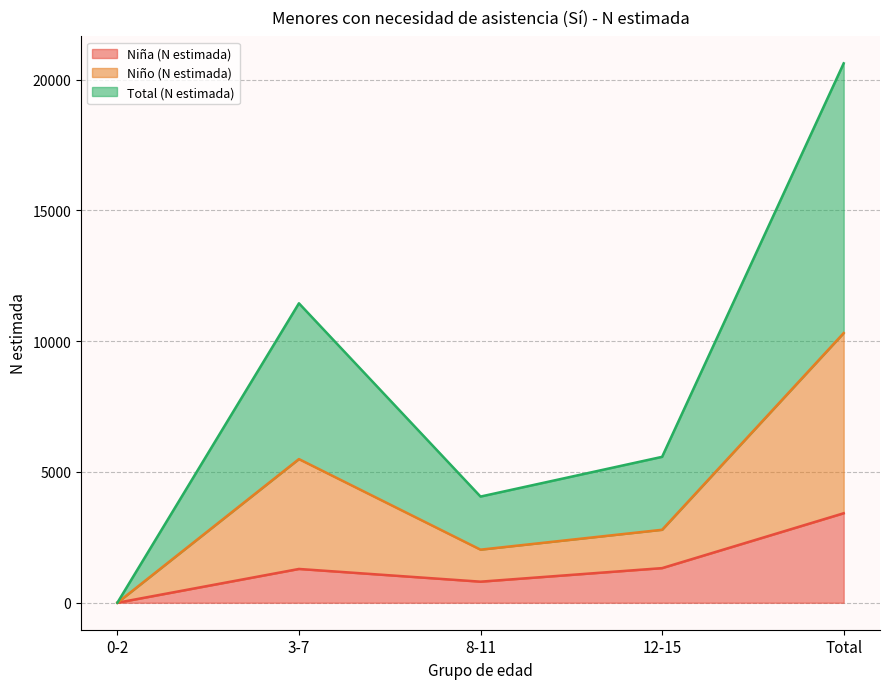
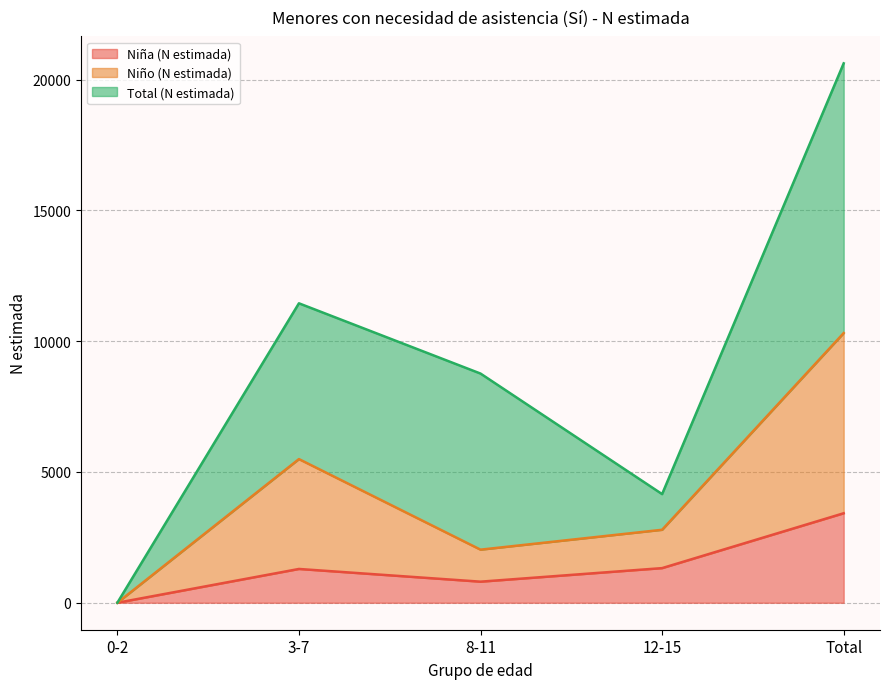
Total (N estimada), 8-11: 2000 -> 6700
Total (N estimada), 12-15: 2800 -> 1400
